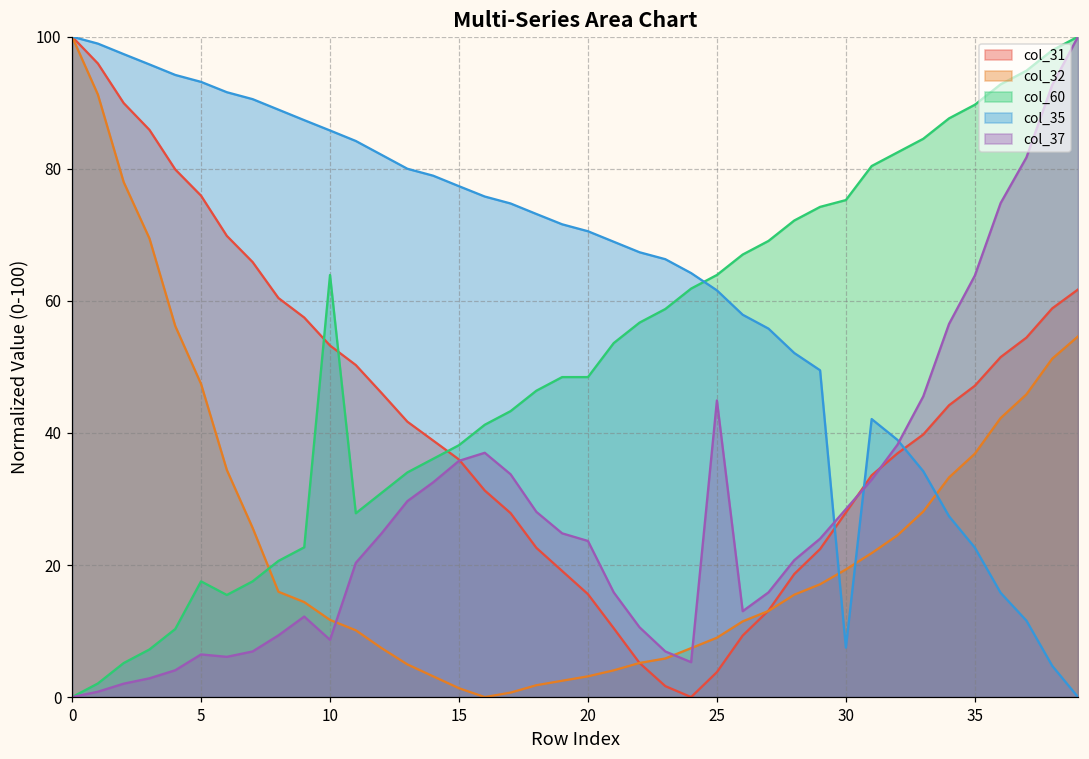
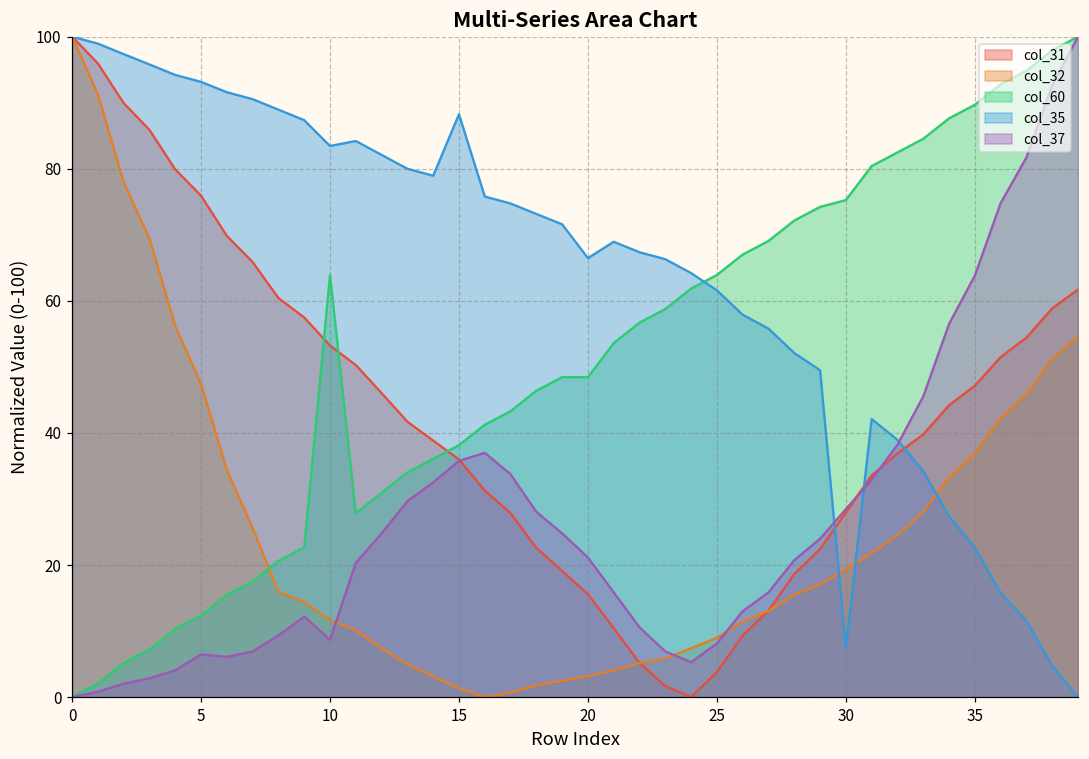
col_60, 5: 18 -> 12
col_35, 10: 86 -> 83
col_35, 15: 77 -> 88
col_35, 20: 71 -> 66
col_37, 20: 24 -> 21
col_37, 25: 45 -> 8
